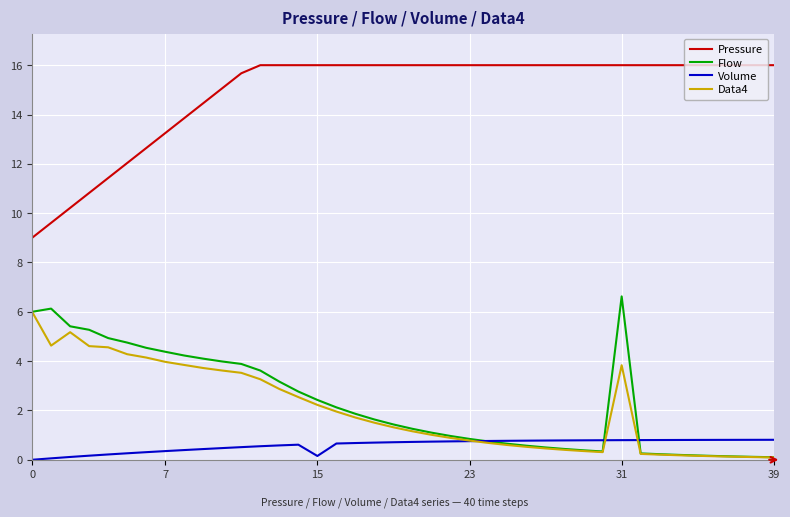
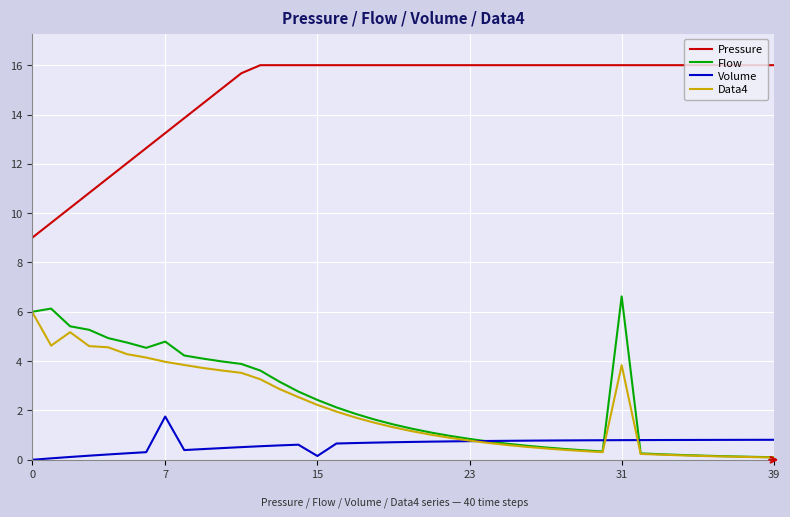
Flow, 7: 4.4 -> 4.8
Volume, 7: 0.4 -> 1.8
